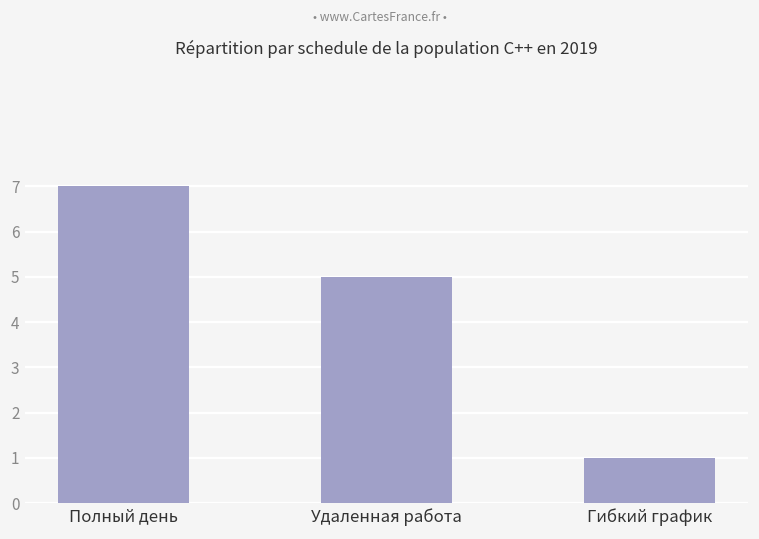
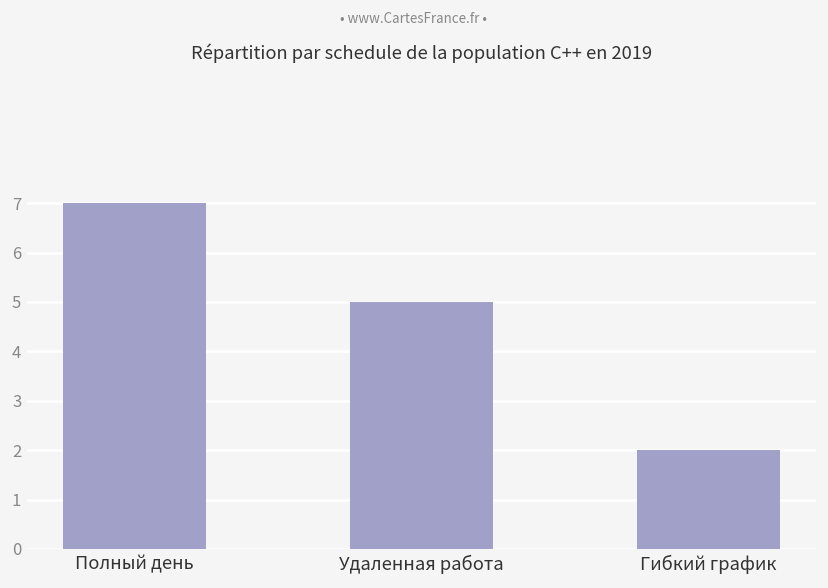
Гибкий график: 1 -> 2
